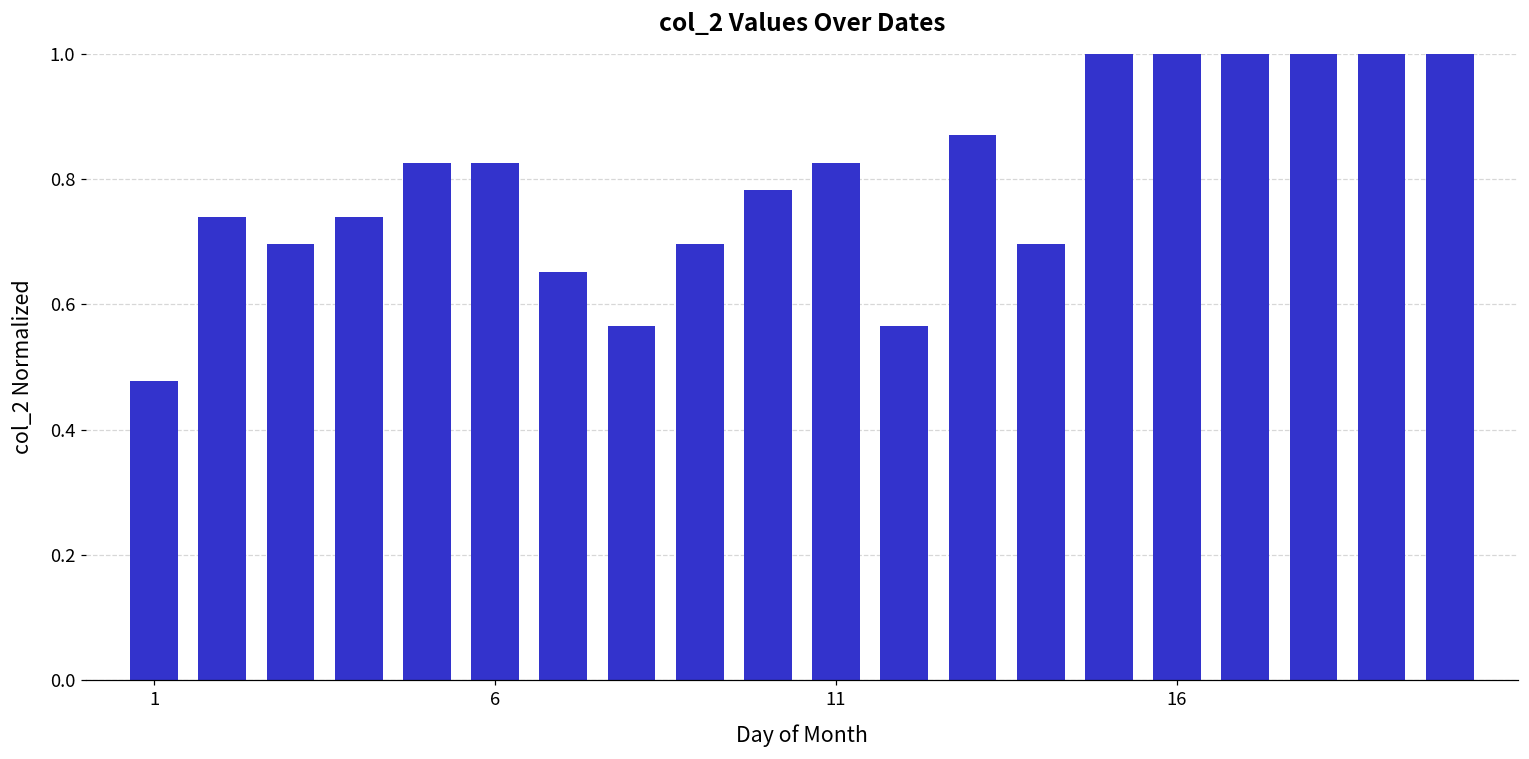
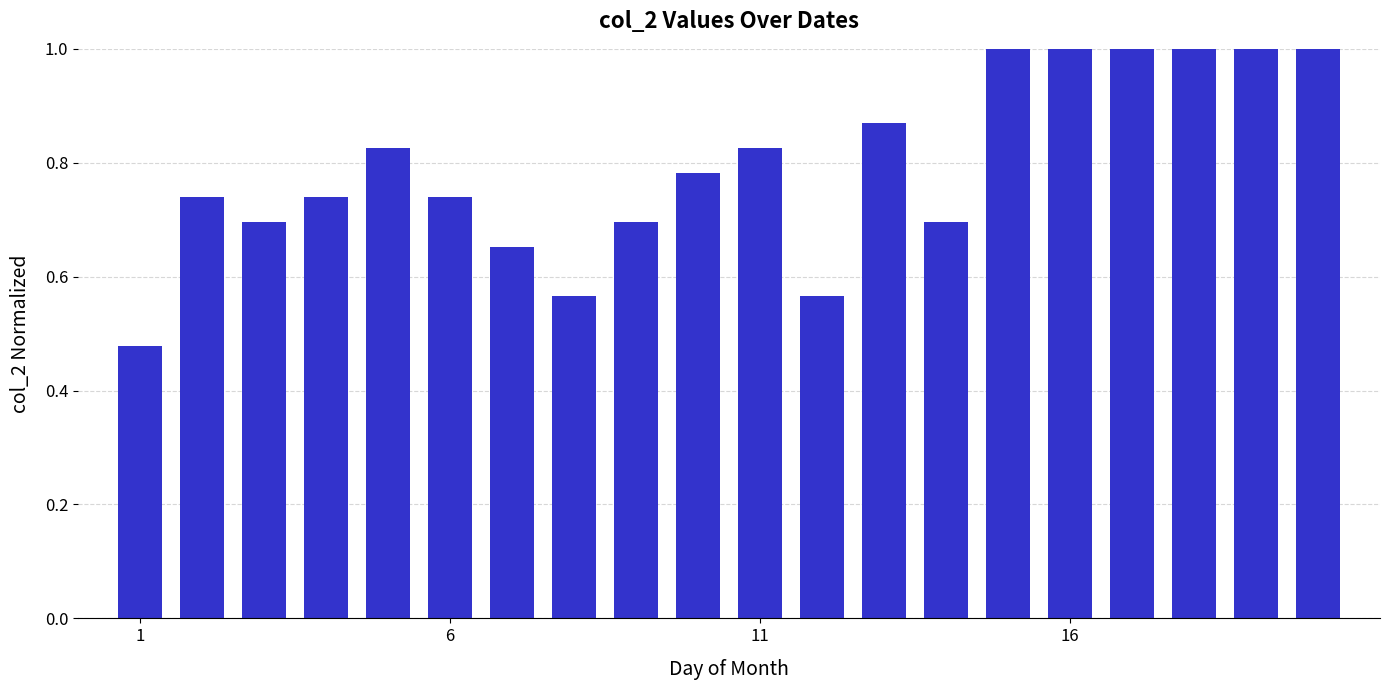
6: 0.83 -> 0.74
